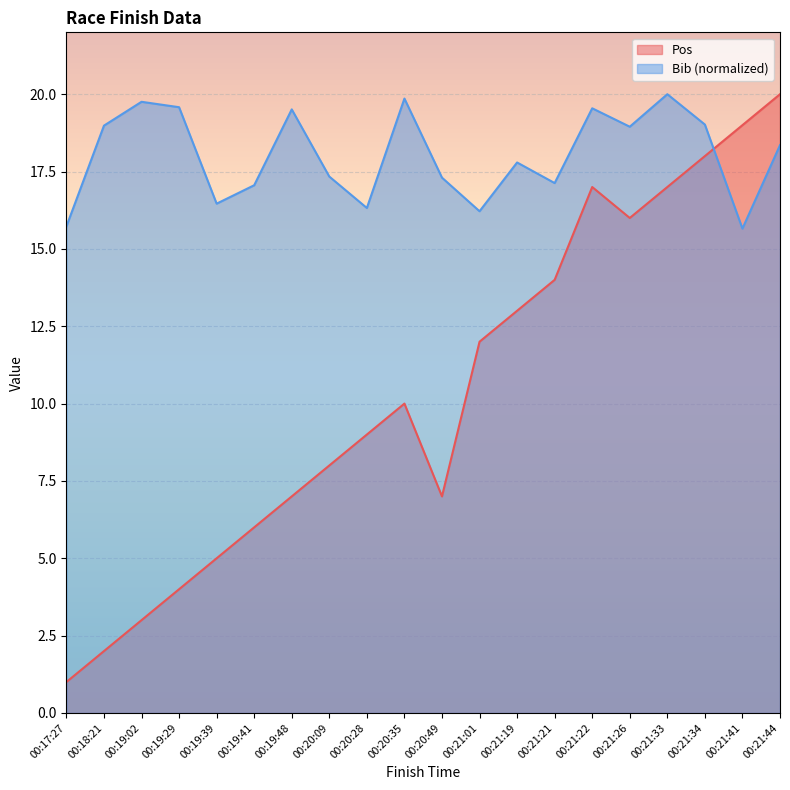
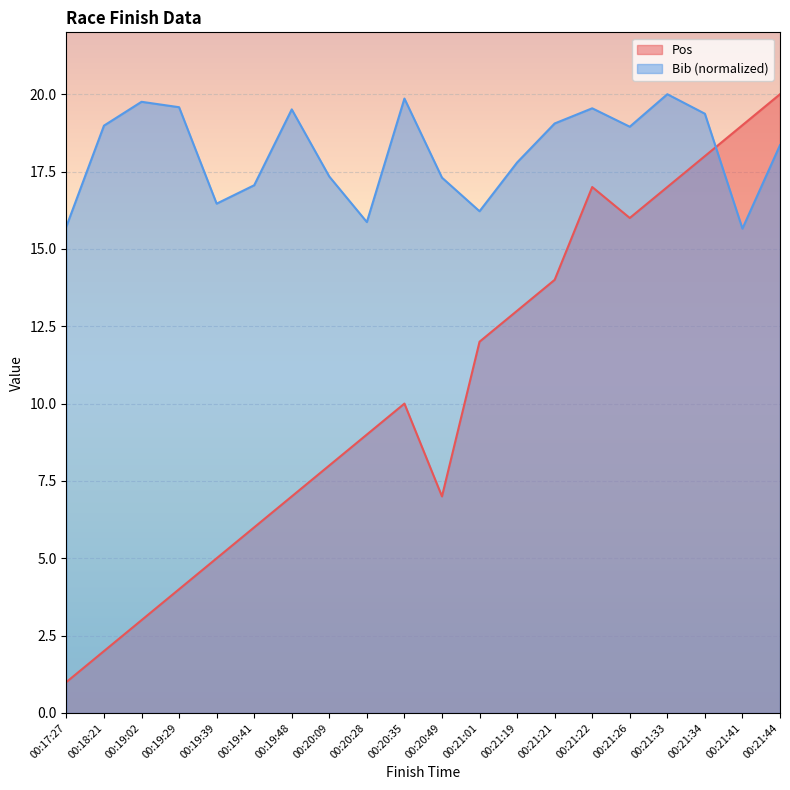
Bib (normalized), 00:20:28: 16.3 -> 15.9
Bib (normalized), 00:21:21: 17.1 -> 19.1
Bib (normalized), 00:21:34: 19.0 -> 19.4
